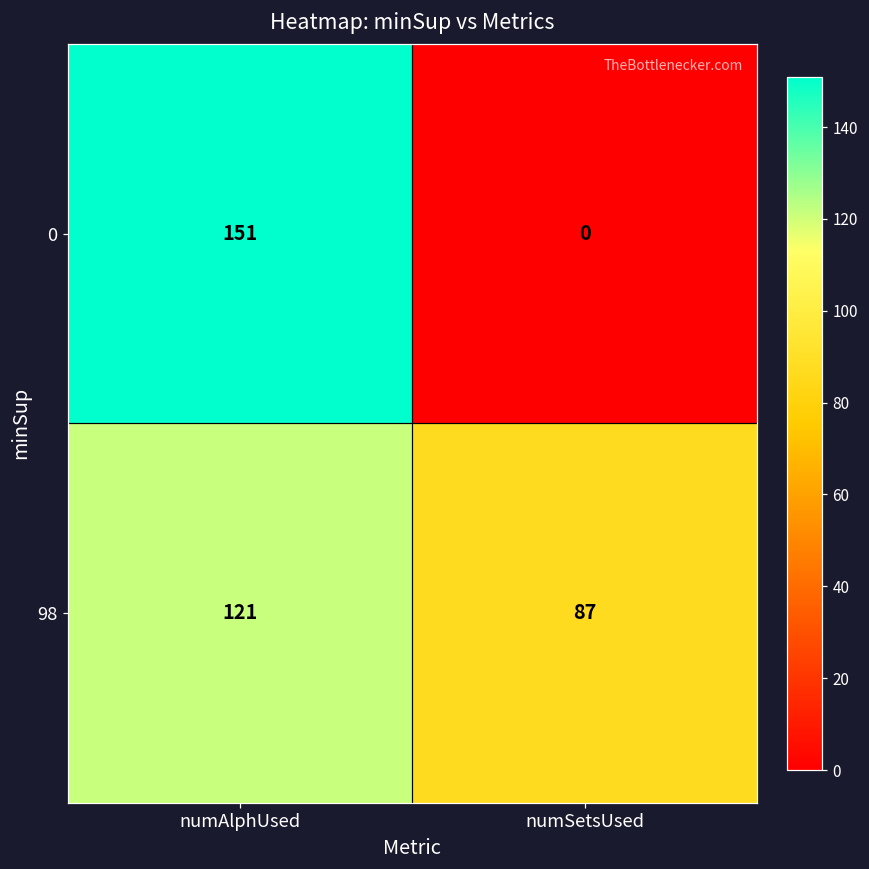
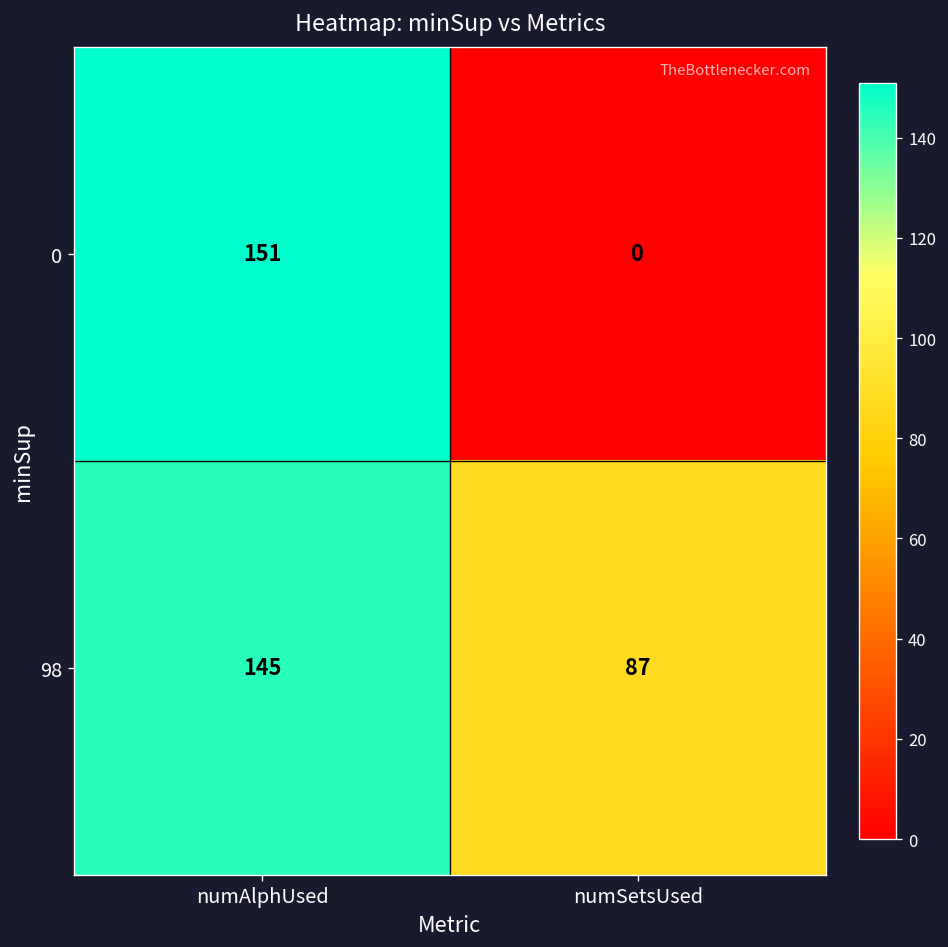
98, numAlphUsed: 121 -> 145
